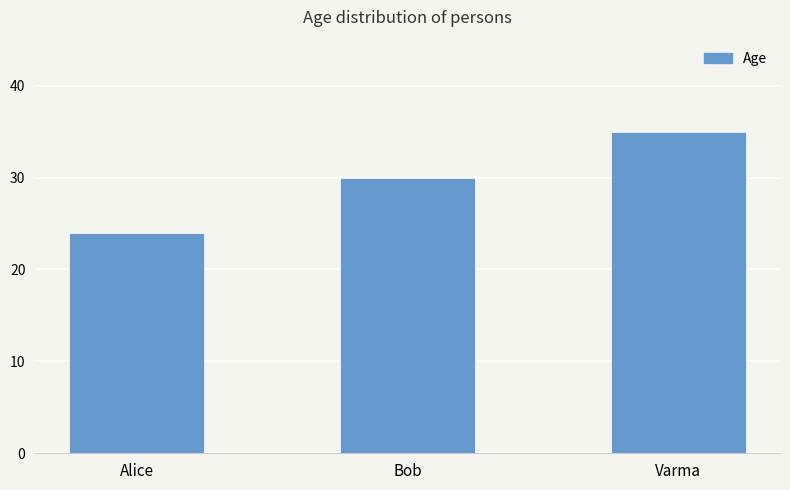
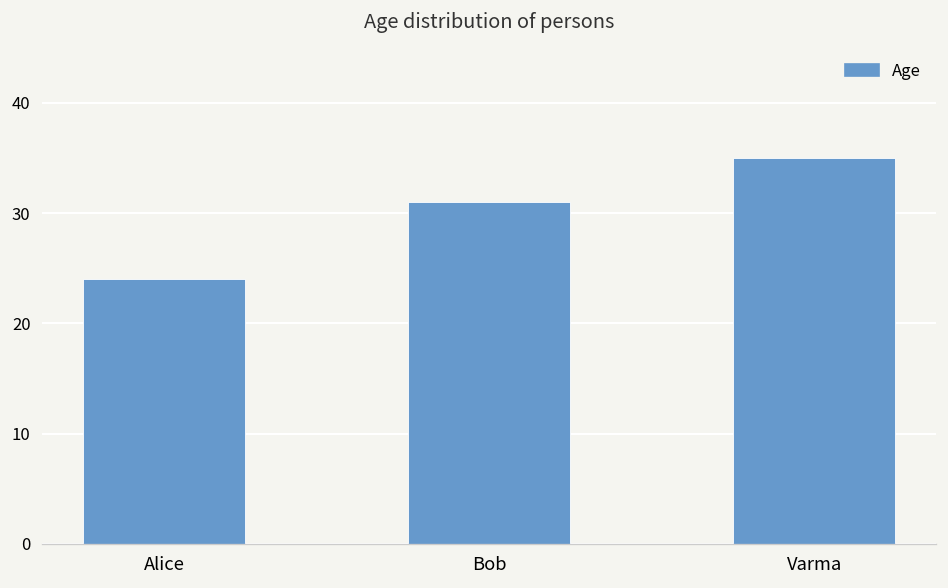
Bob: 30 -> 31
